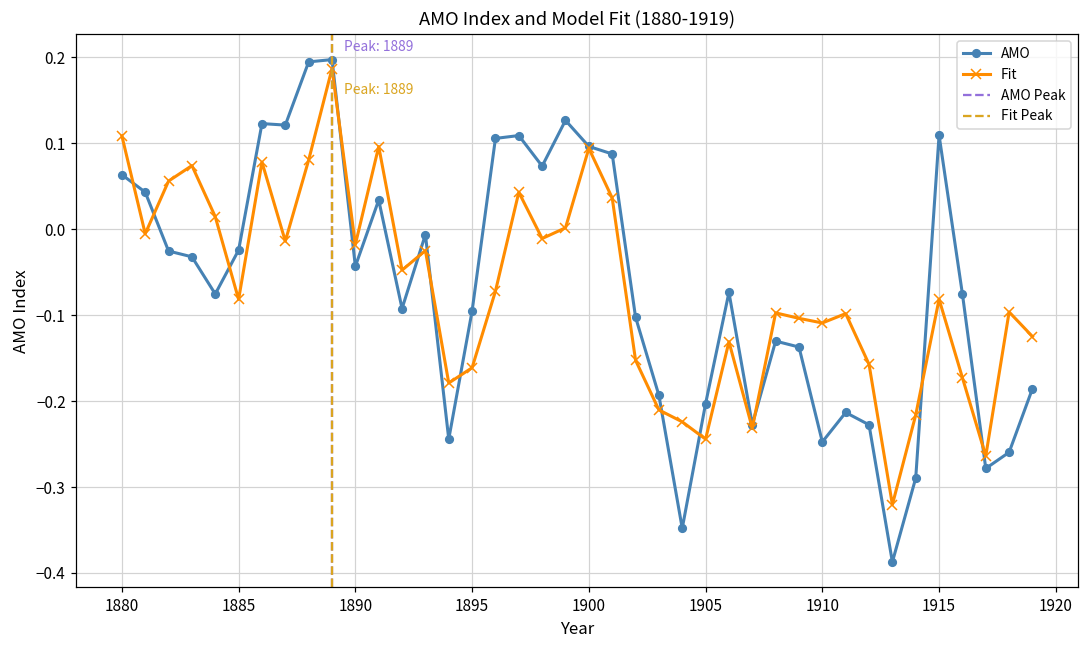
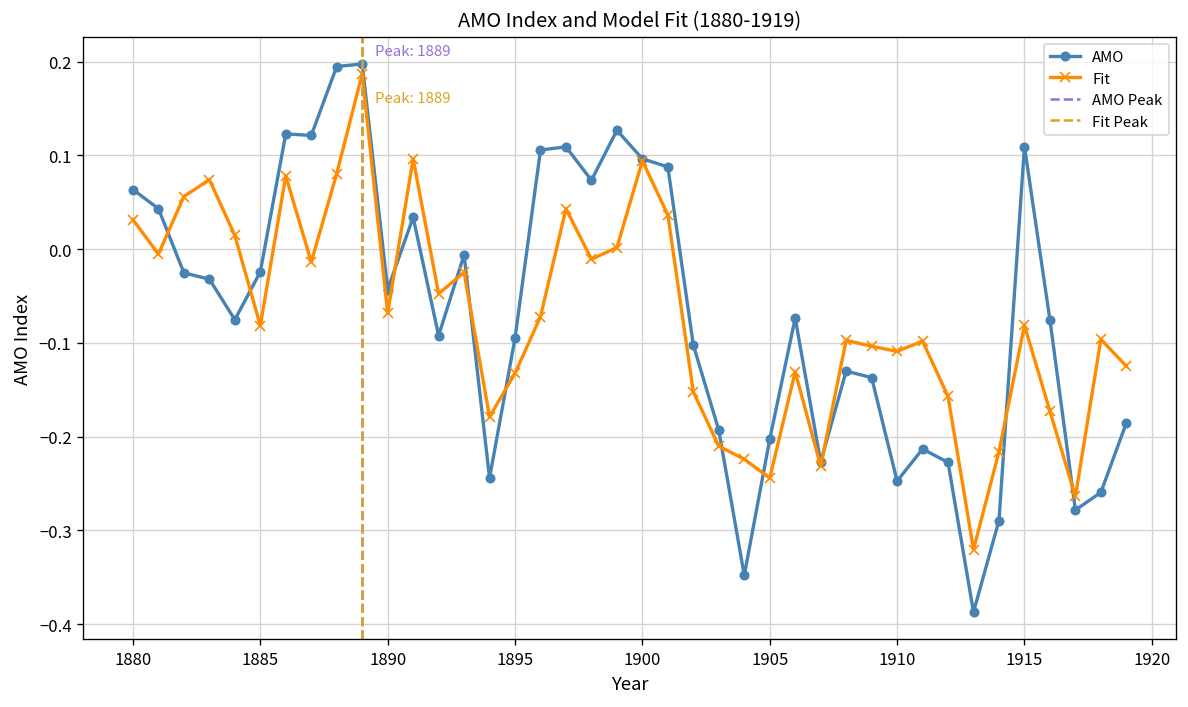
Fit, 1880: 0.11 -> 0.03
Fit, 1890: -0.02 -> -0.07
Fit, 1895: -0.16 -> -0.13
